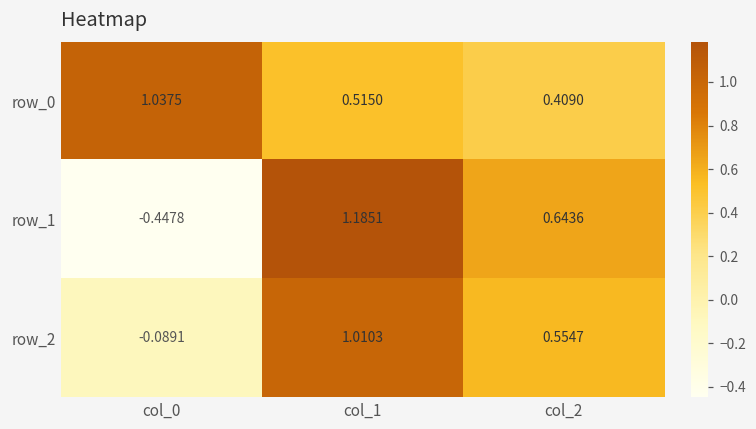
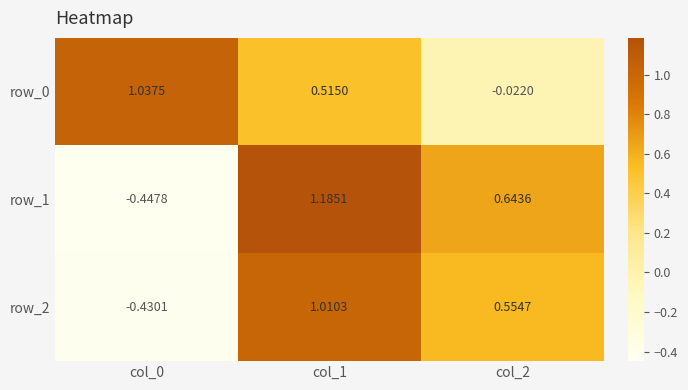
row_0, col_2: 0.4090 -> -0.0220
row_2, col_0: -0.0891 -> -0.4301
